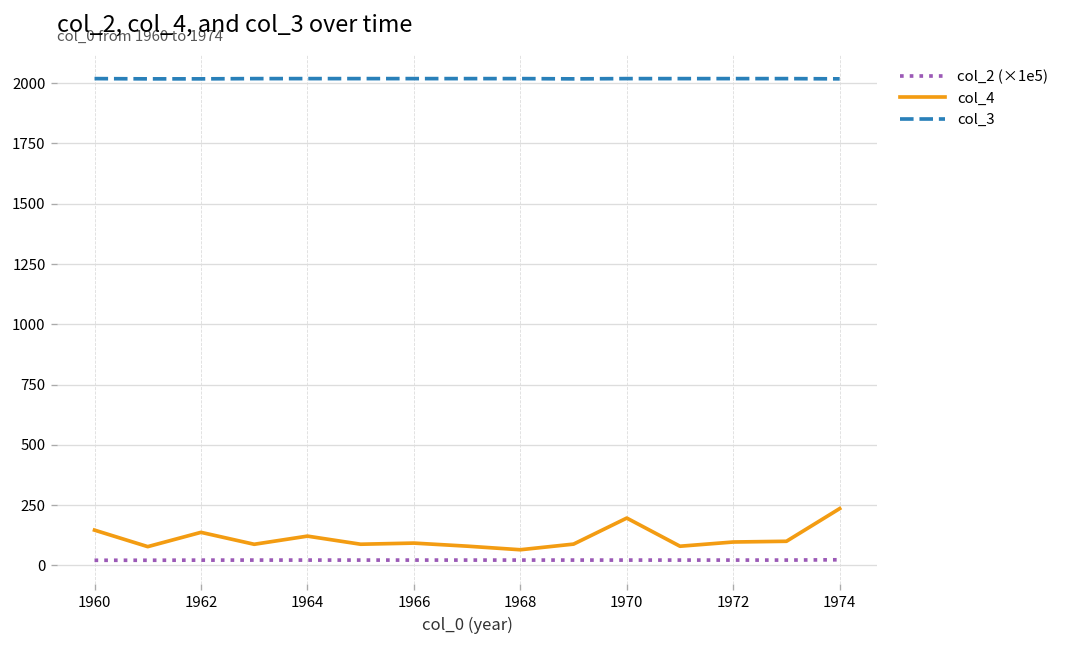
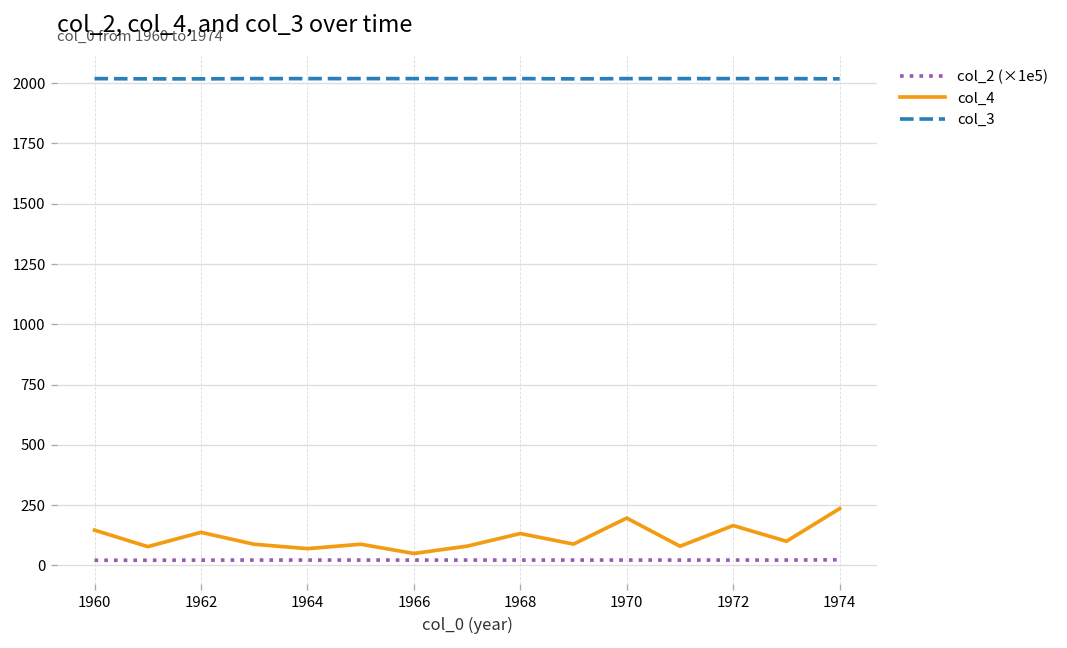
col_4, 1964: 120 -> 70
col_4, 1966: 90 -> 50
col_4, 1968: 60 -> 130
col_4, 1972: 100 -> 170
